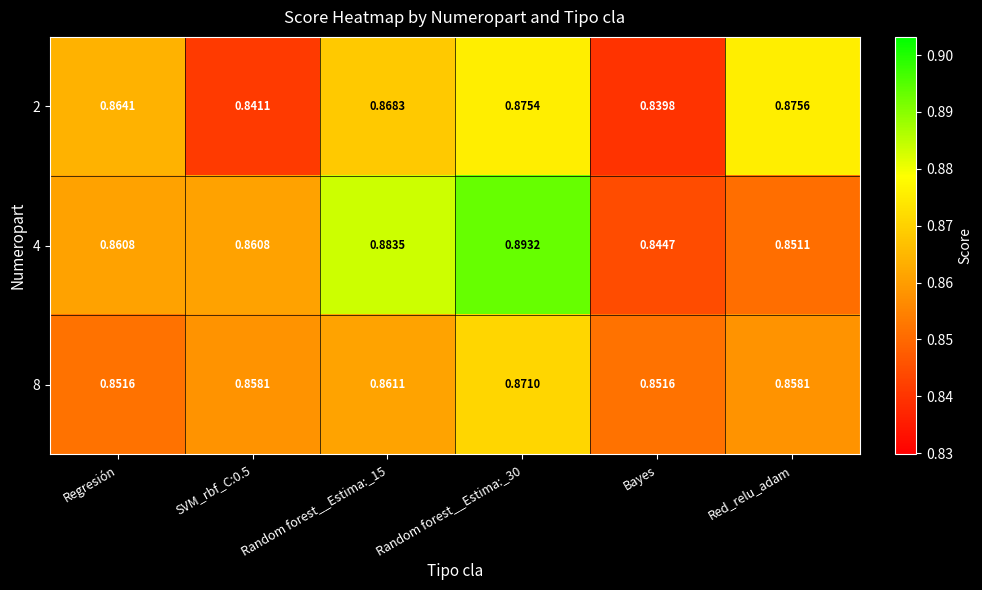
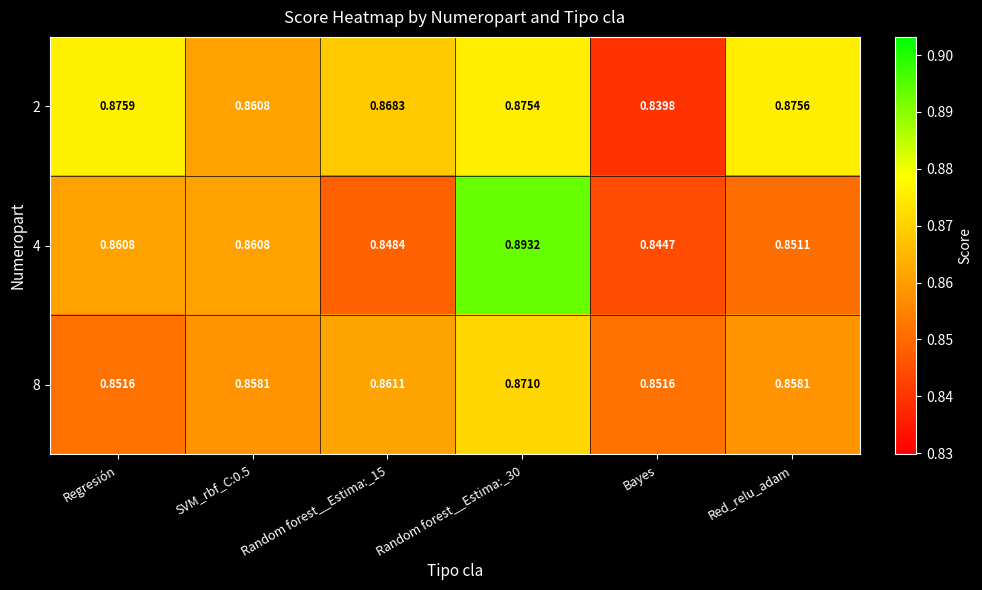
2, Regresión: 0.8641 -> 0.8759
2, SVM_rbf_C:0.5: 0.8411 -> 0.8608
4, Random forest__Estima:_15: 0.8835 -> 0.8484
